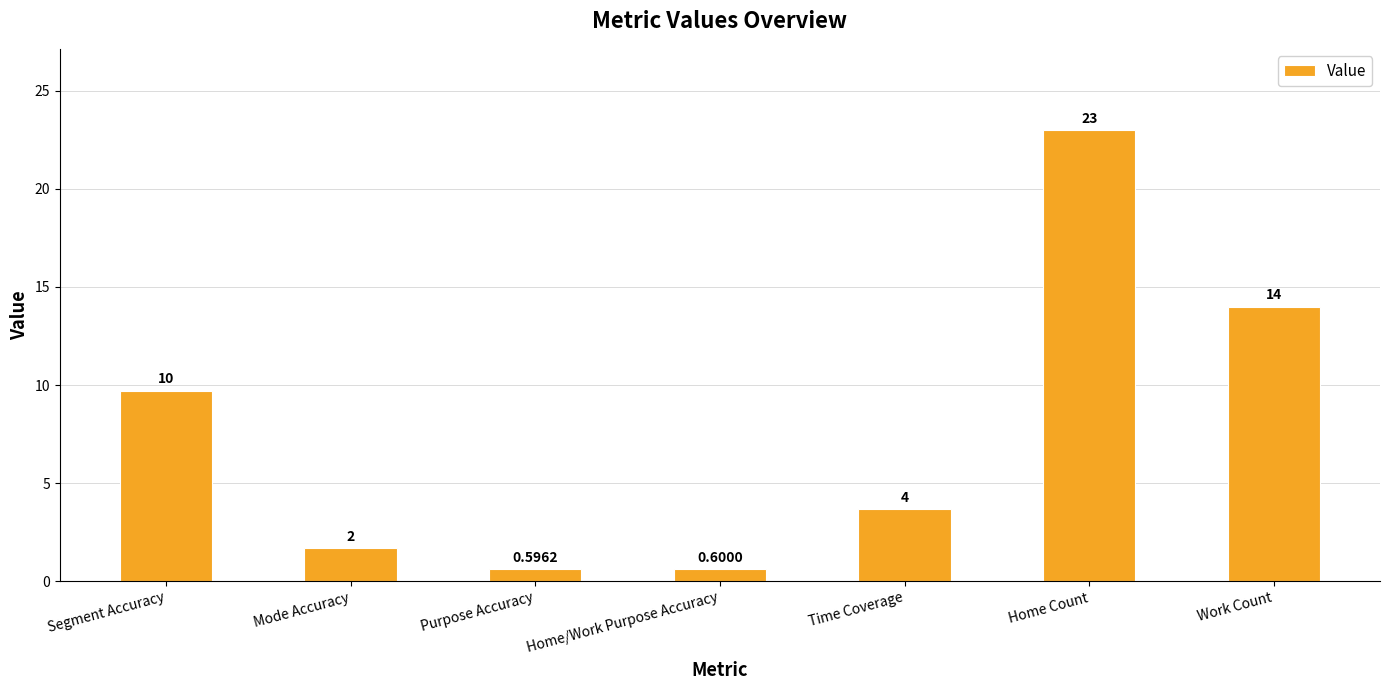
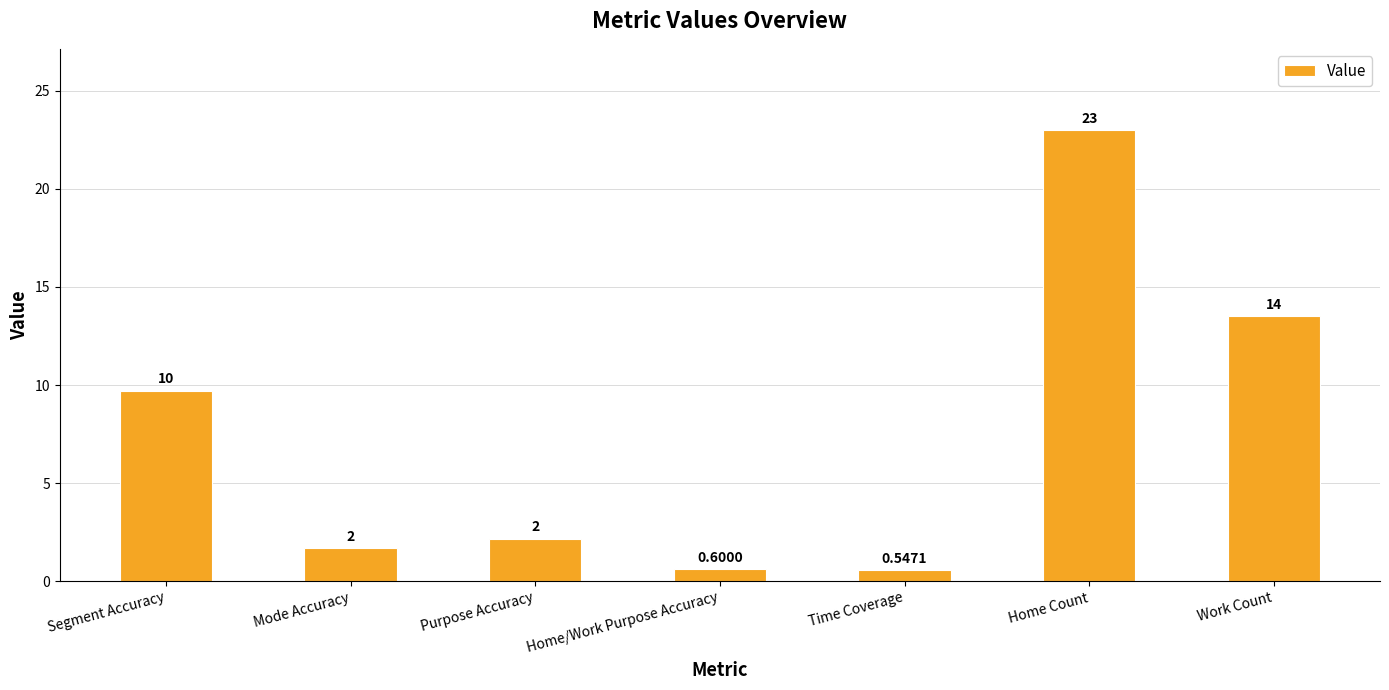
Purpose Accuracy: 0.5962 -> 2
Time Coverage: 4 -> 0.5471
Work Count: 14.0 -> 13.5
